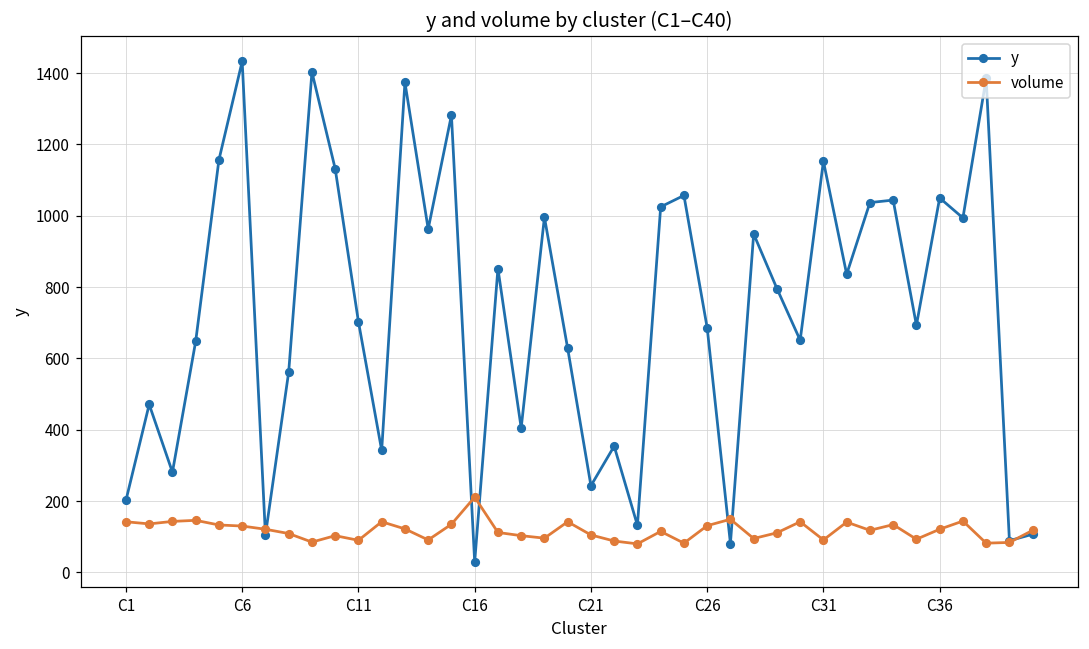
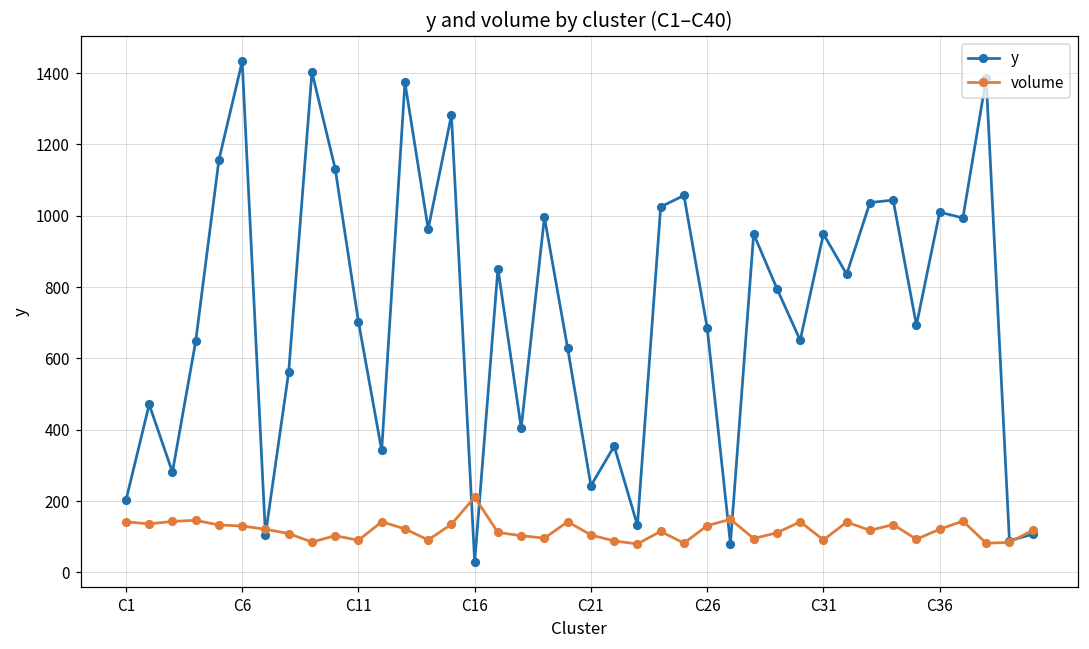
y, C31: 1150 -> 950
y, C36: 1050 -> 1010
